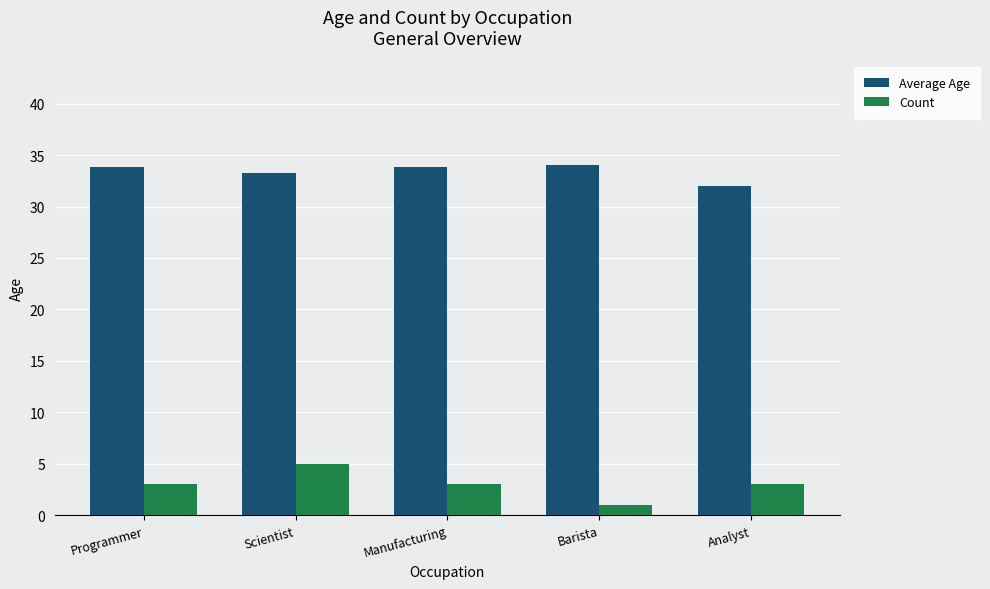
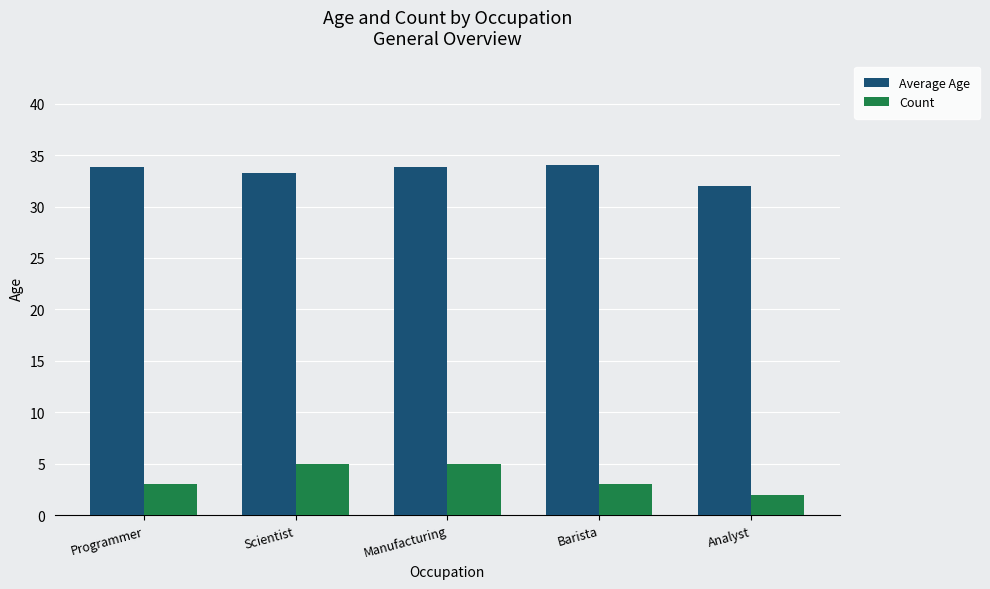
Count, Manufacturing: 3 -> 5
Count, Barista: 1 -> 3
Count, Analyst: 3 -> 2
